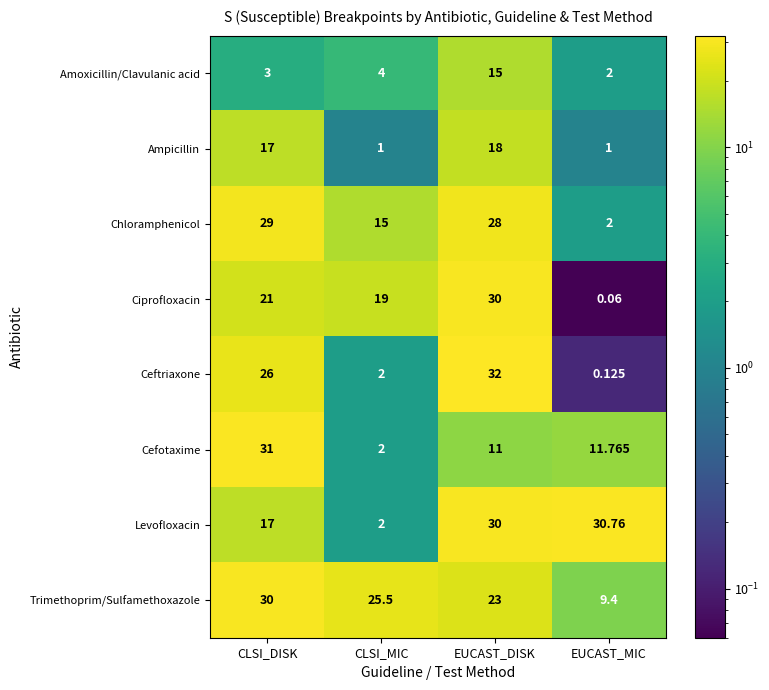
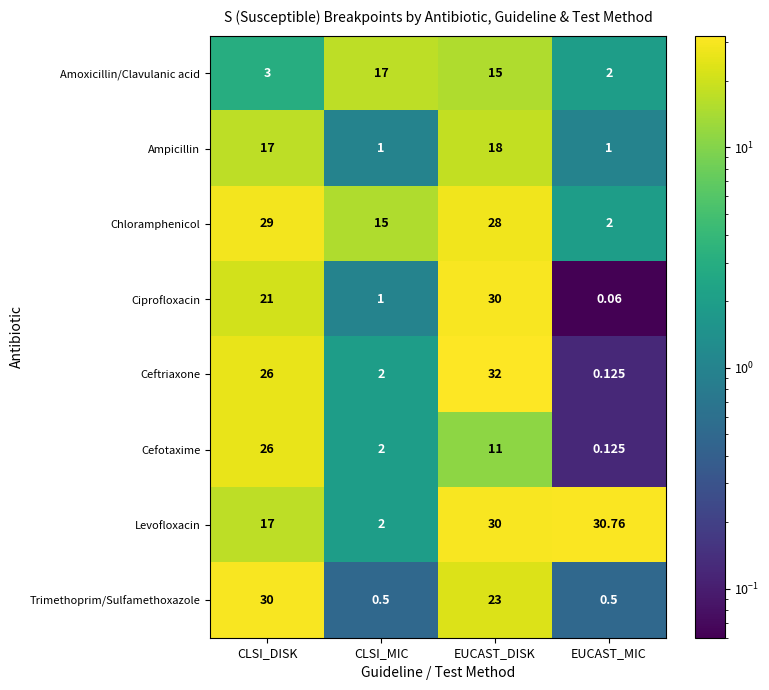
Amoxicillin/Clavulanic acid, CLSI_MIC: 4 -> 17
Ciprofloxacin, CLSI_MIC: 19 -> 1
Cefotaxime, CLSI_DISK: 31 -> 26
Cefotaxime, EUCAST_MIC: 11.765 -> 0.125
Trimethoprim/Sulfamethoxazole, CLSI_MIC: 25.5 -> 0.5
Trimethoprim/Sulfamethoxazole, EUCAST_MIC: 9.4 -> 0.5
